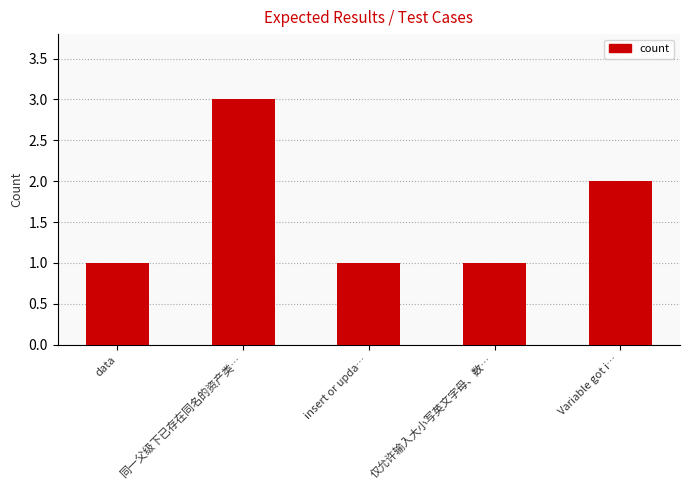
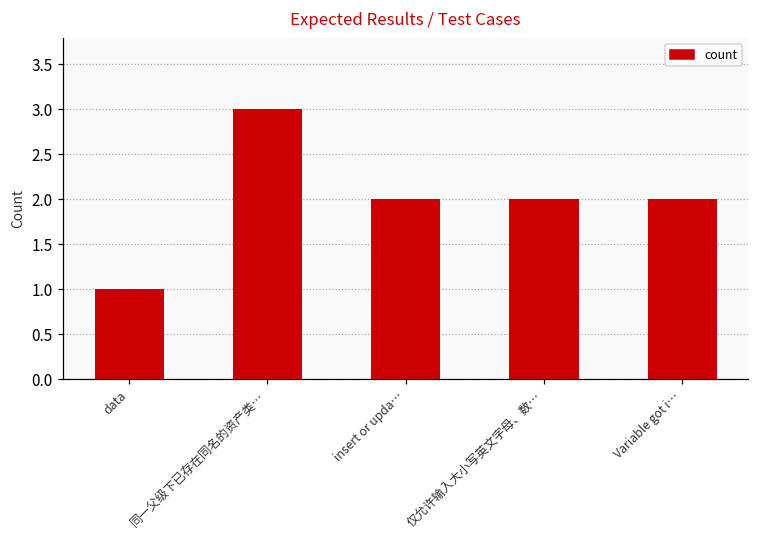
insert or upda…: 1 -> 2
仅允许输入大小写英文字母、数…: 1 -> 2
